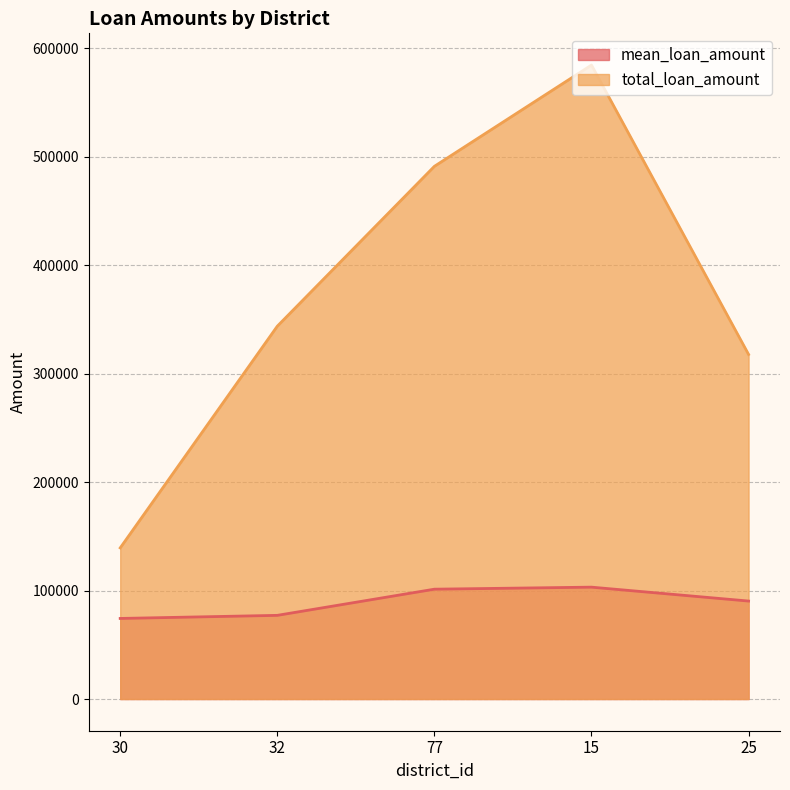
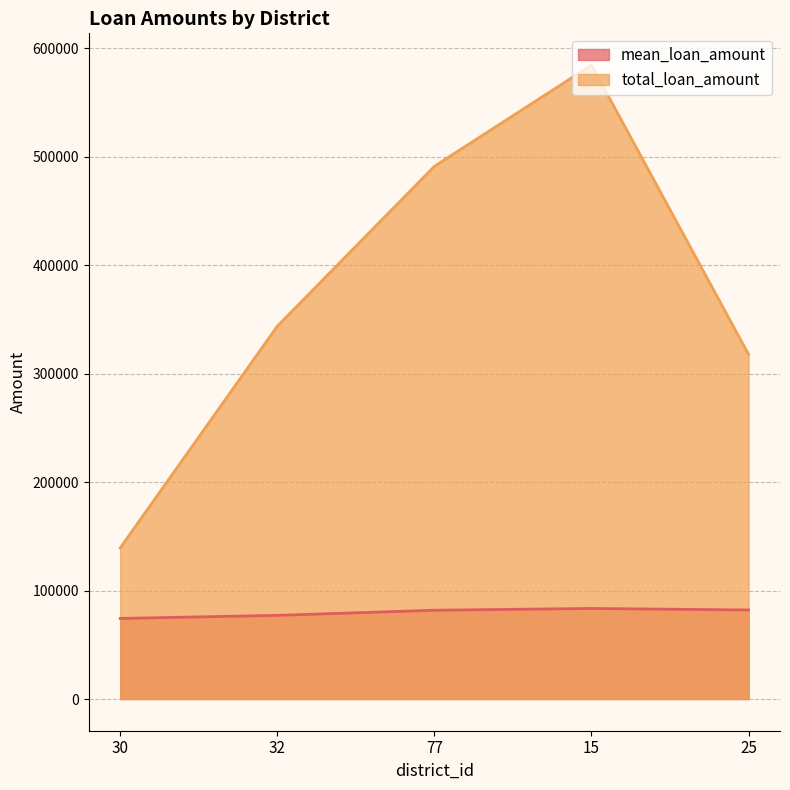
mean_loan_amount, 77: 101000 -> 82000
mean_loan_amount, 15: 103000 -> 83000
mean_loan_amount, 25: 90000 -> 82000
